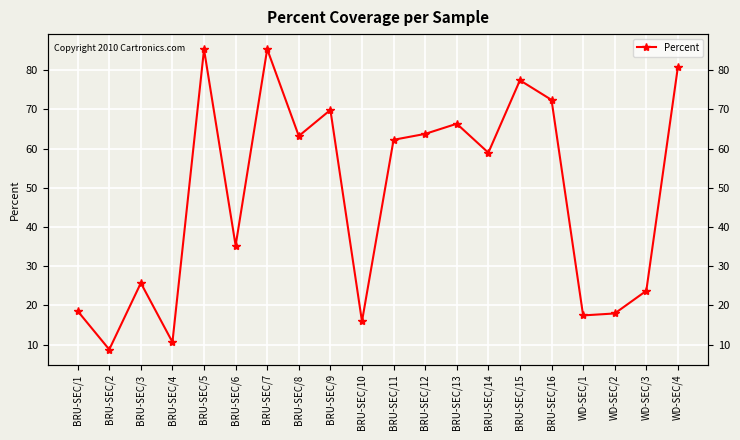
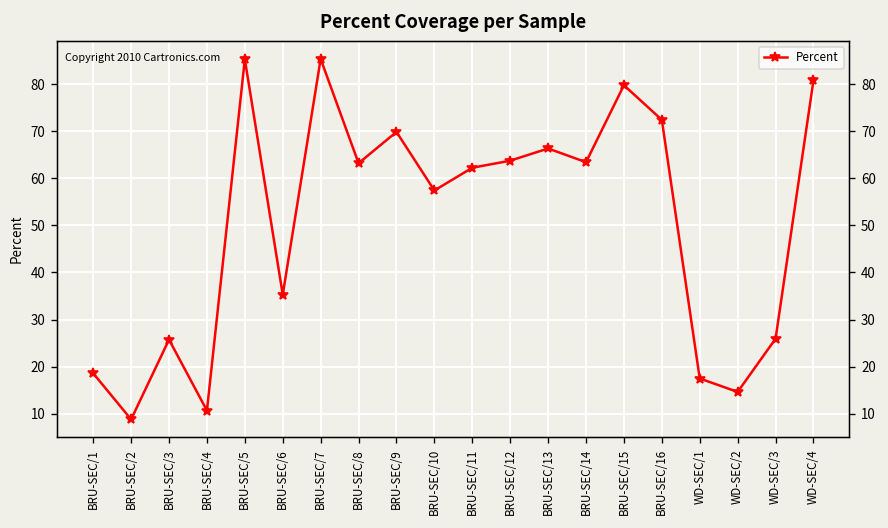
BRU-SEC/10: 16 -> 57
BRU-SEC/14: 59 -> 63
BRU-SEC/15: 77 -> 80
WD-SEC/2: 18 -> 15
WD-SEC/3: 24 -> 26
